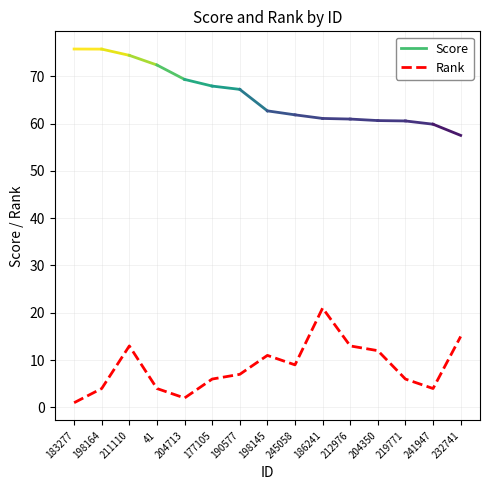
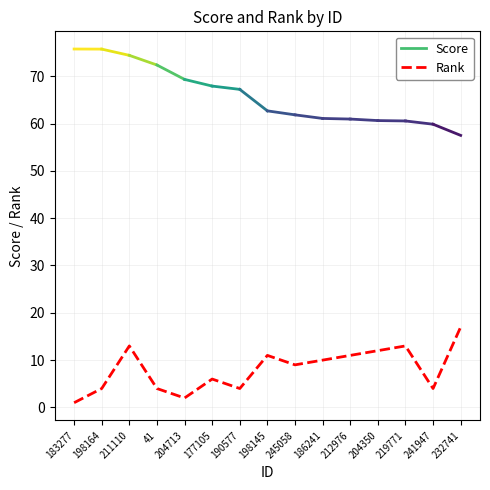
Rank, 190577: 7 -> 4
Rank, 186241: 21 -> 10
Rank, 212976: 13 -> 11
Rank, 219771: 6 -> 13
Rank, 232741: 15 -> 17
